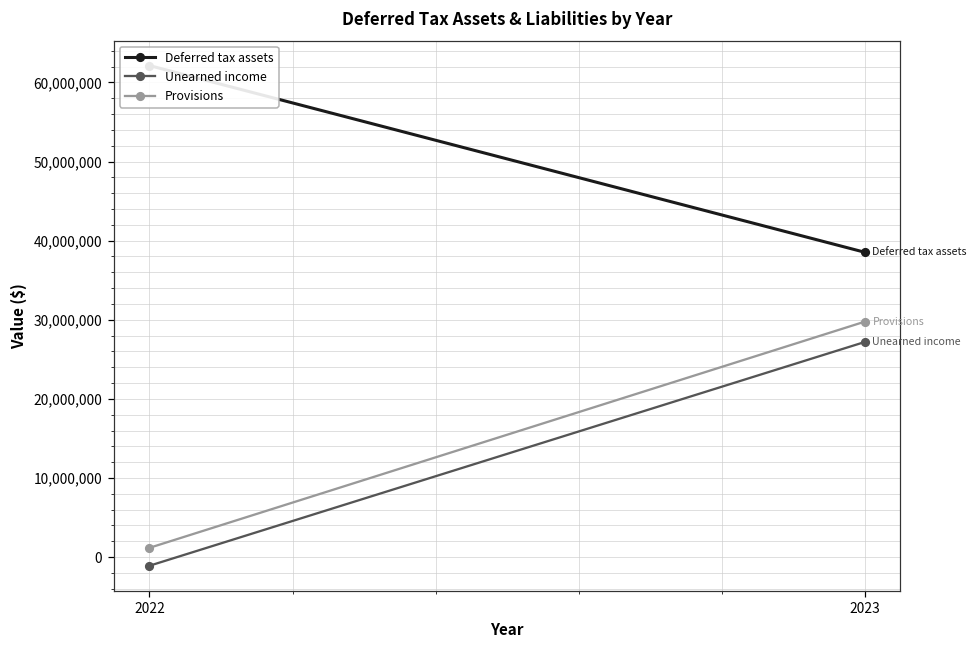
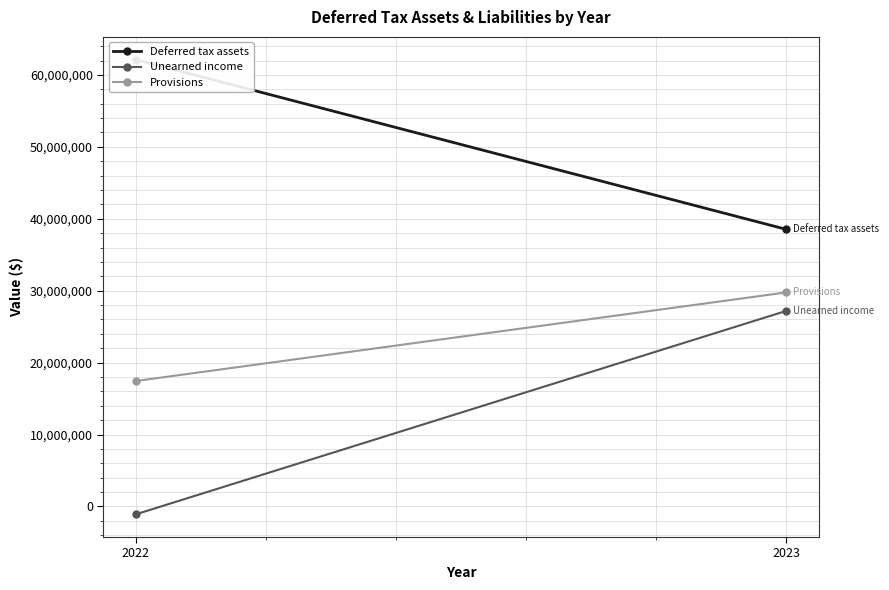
Provisions, 2022: 1,000,000 -> 17,000,000
